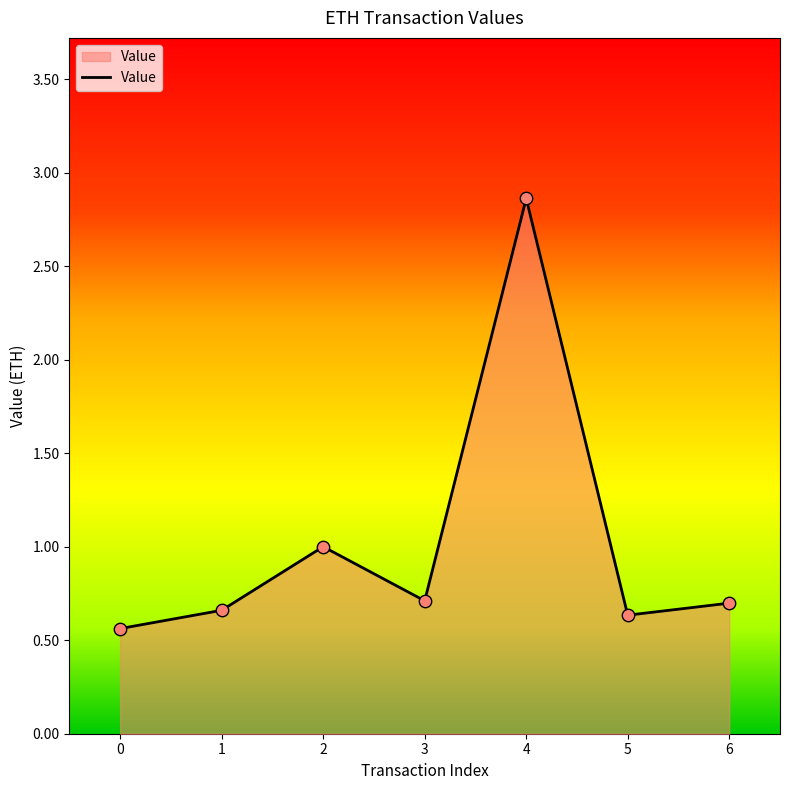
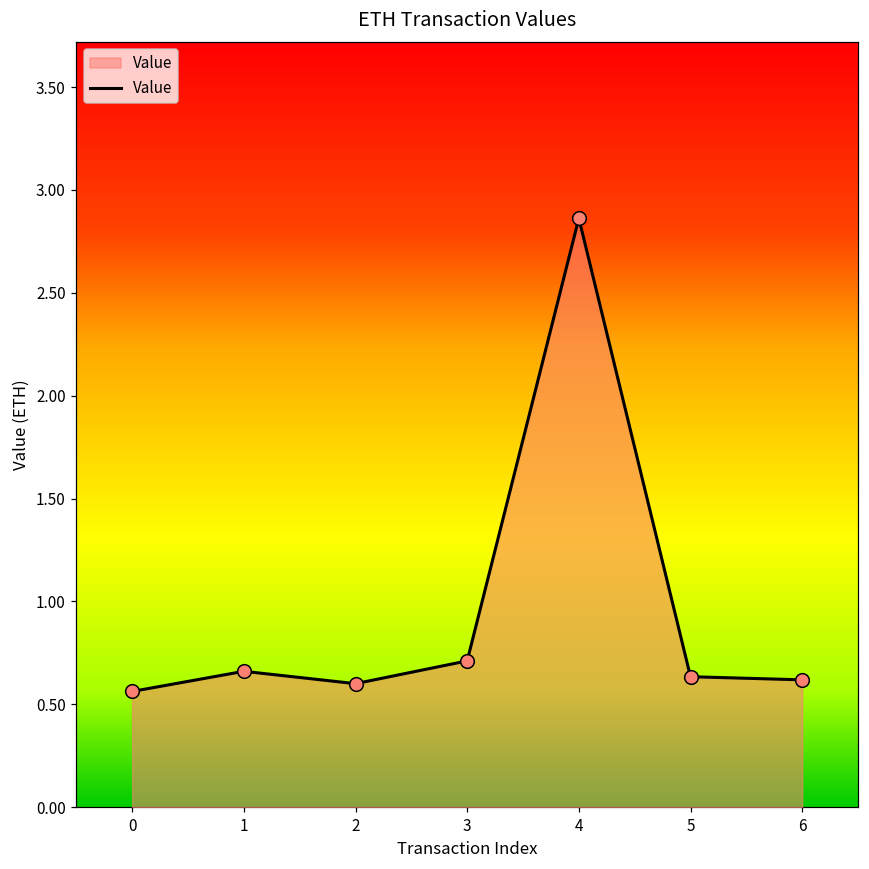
2: 1.0 -> 0.6
6: 0.70 -> 0.62
